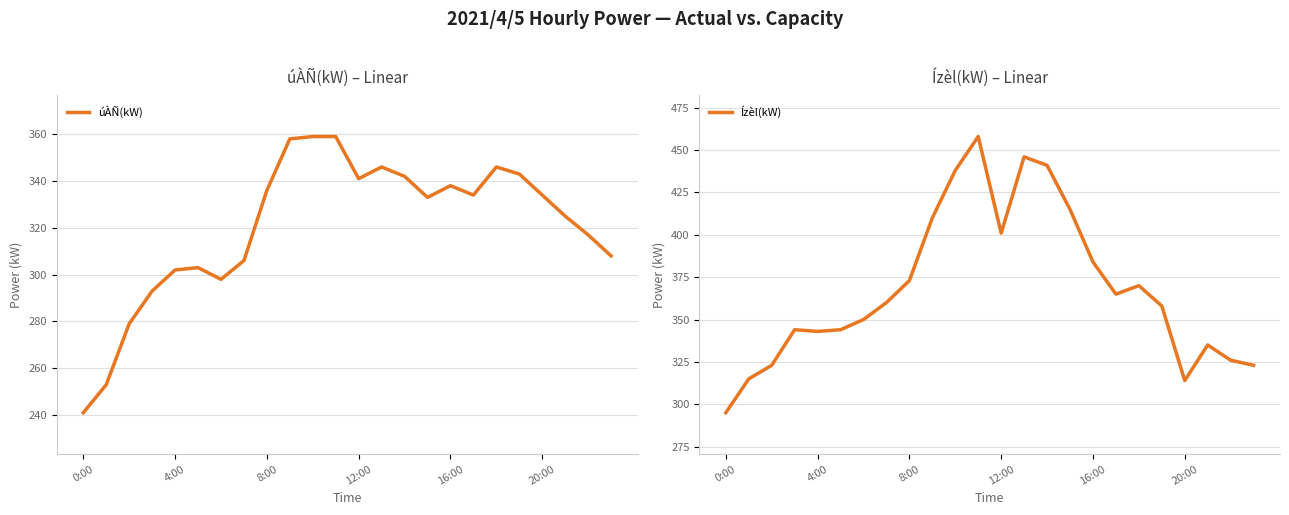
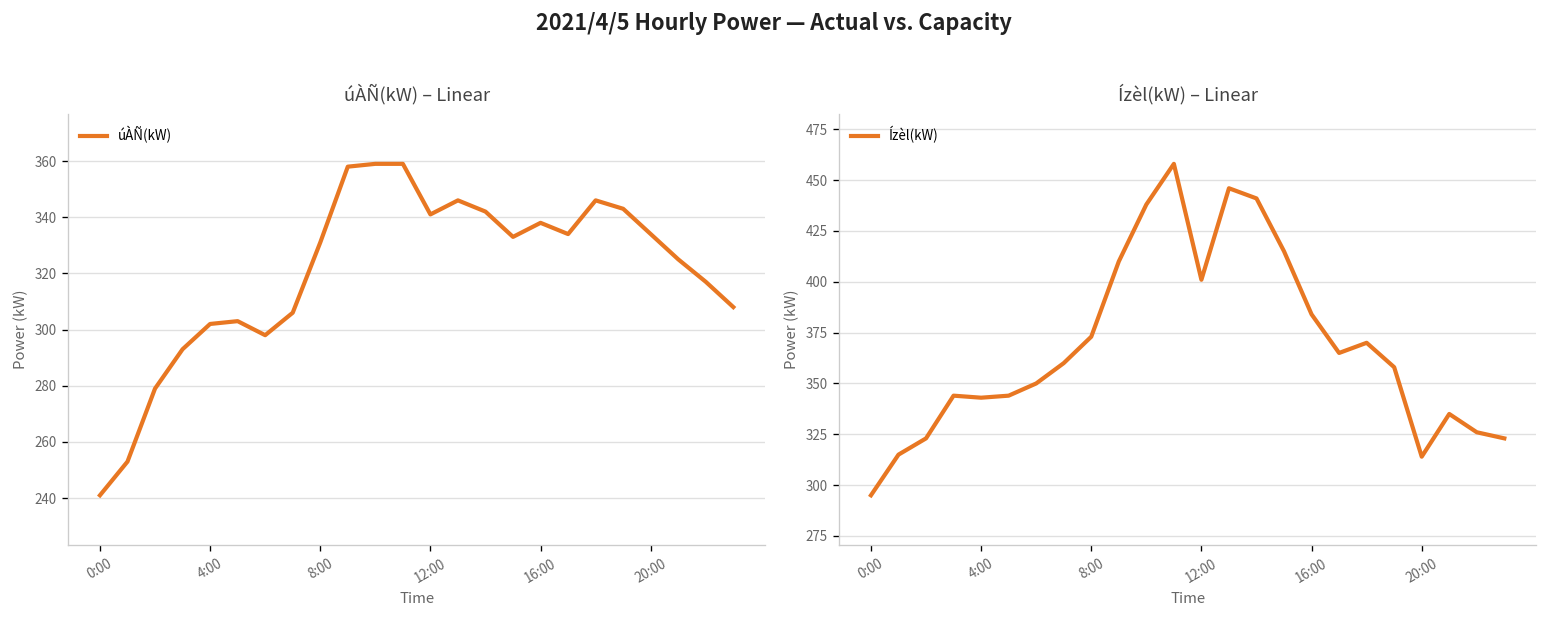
úÀÑ(kW) – Linear, 8:00: 336 -> 331
